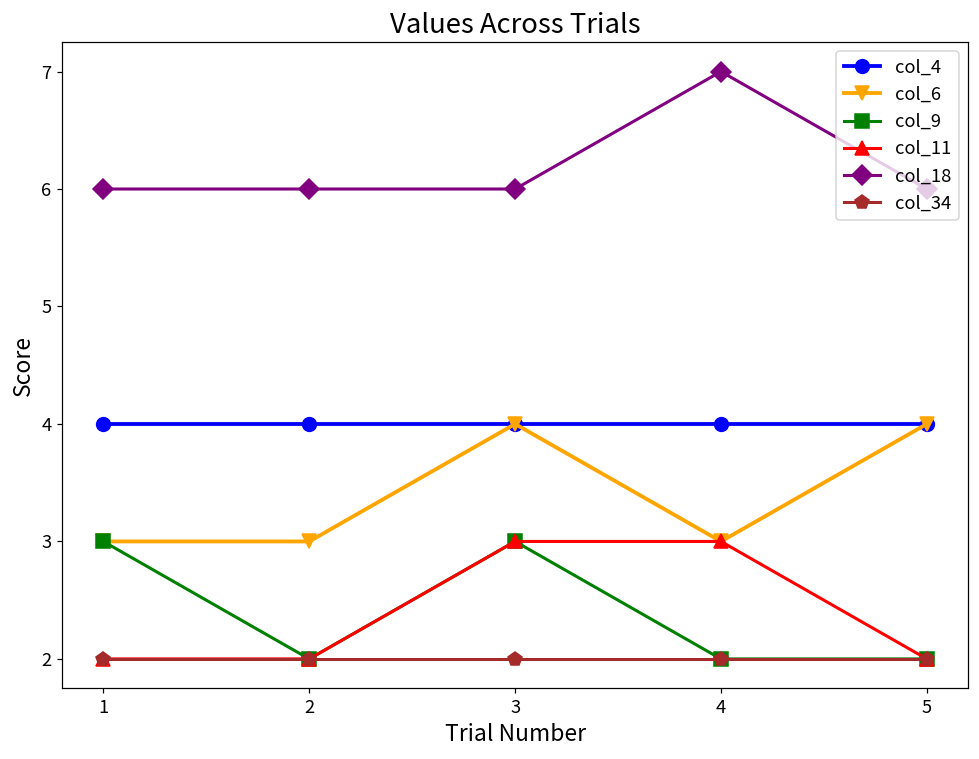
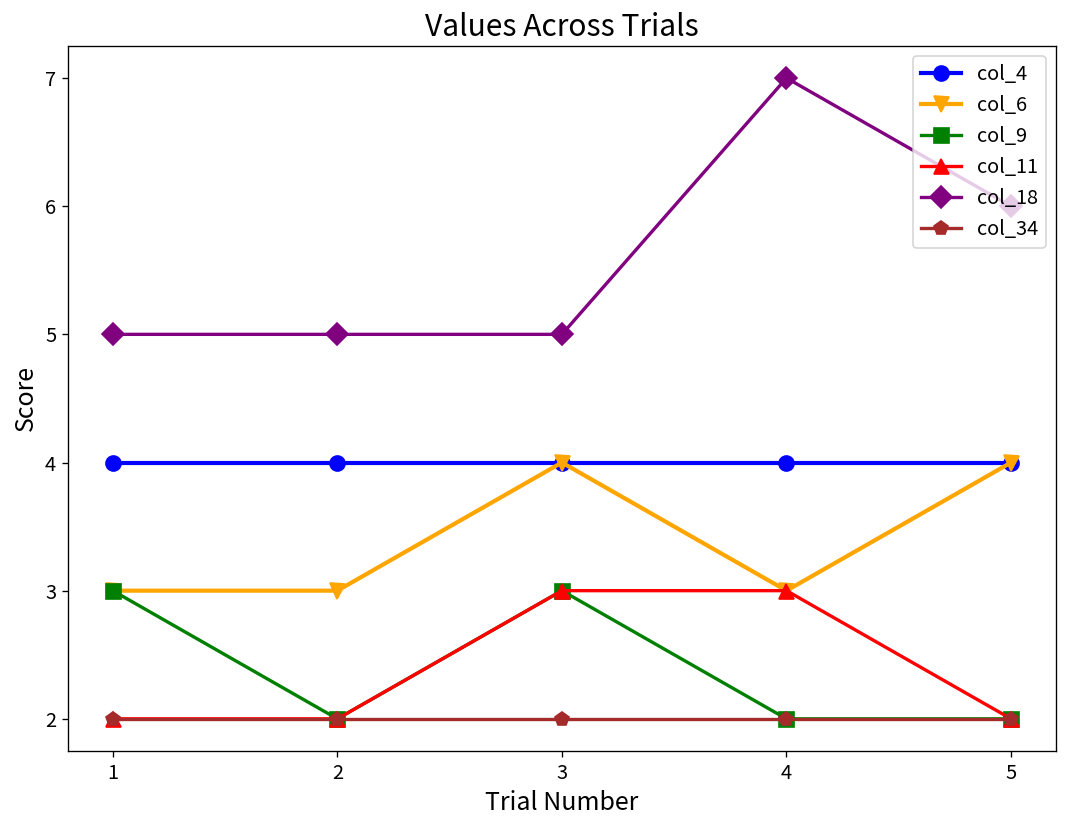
col_18, 1: 6 -> 5
col_18, 2: 6 -> 5
col_18, 3: 6 -> 5
